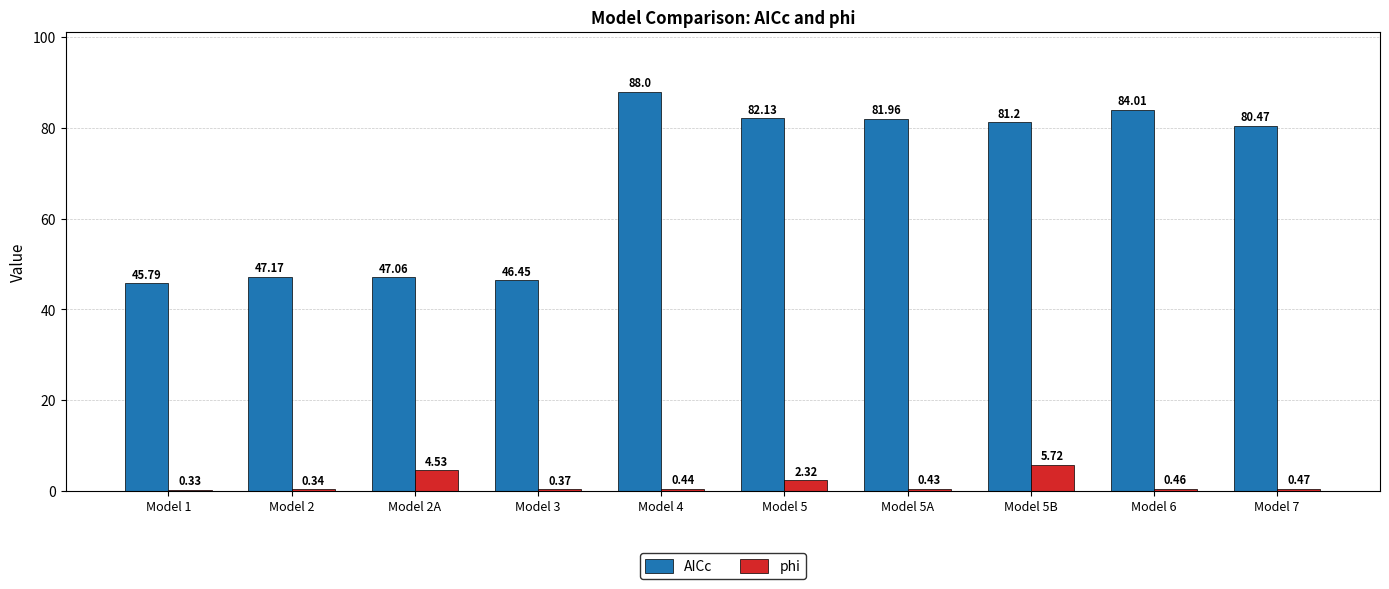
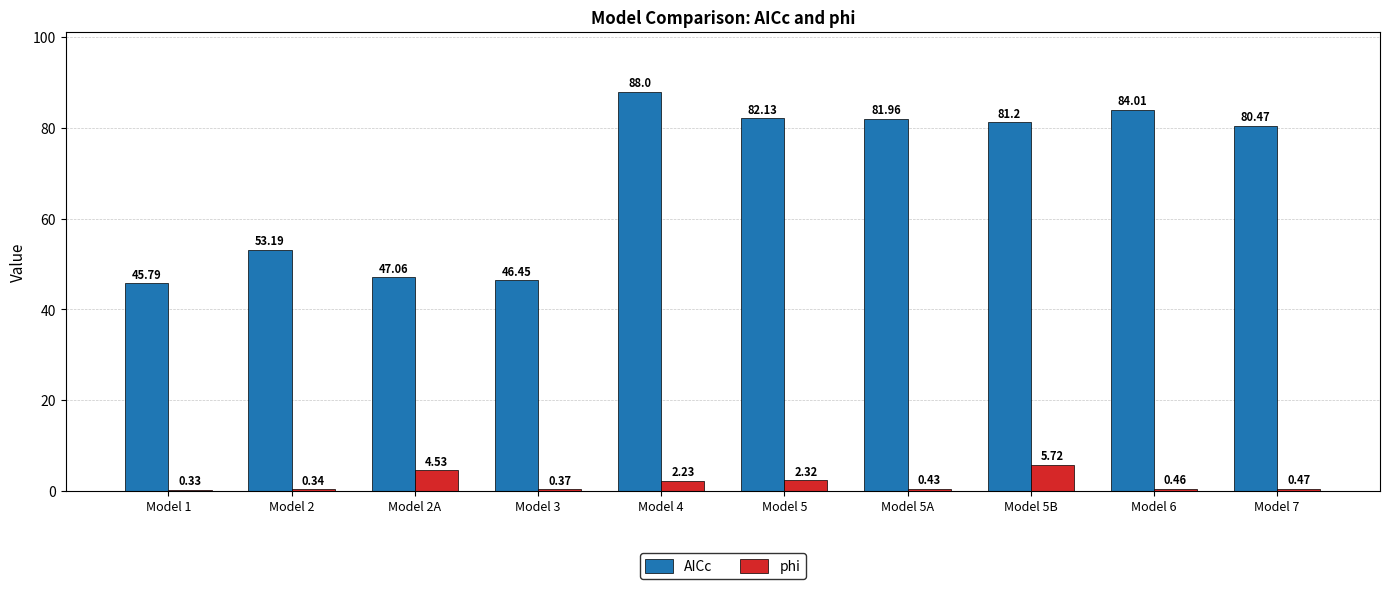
AICc, Model 2: 47.17 -> 53.19
phi, Model 4: 0.44 -> 2.23
